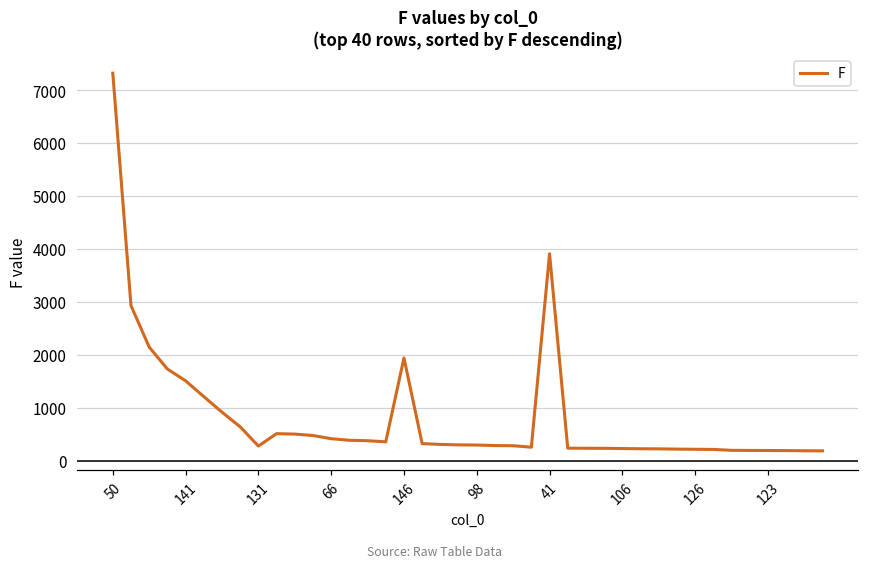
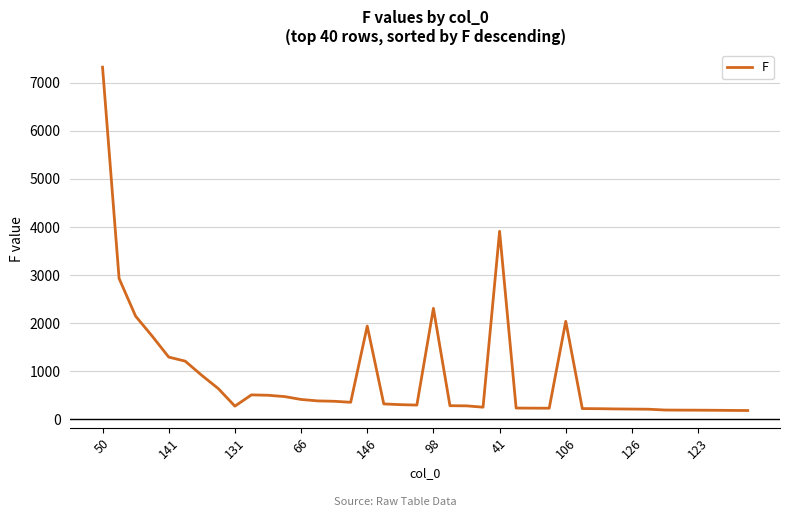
141: 1500 -> 1300
98: 300 -> 2300
106: 200 -> 2000
